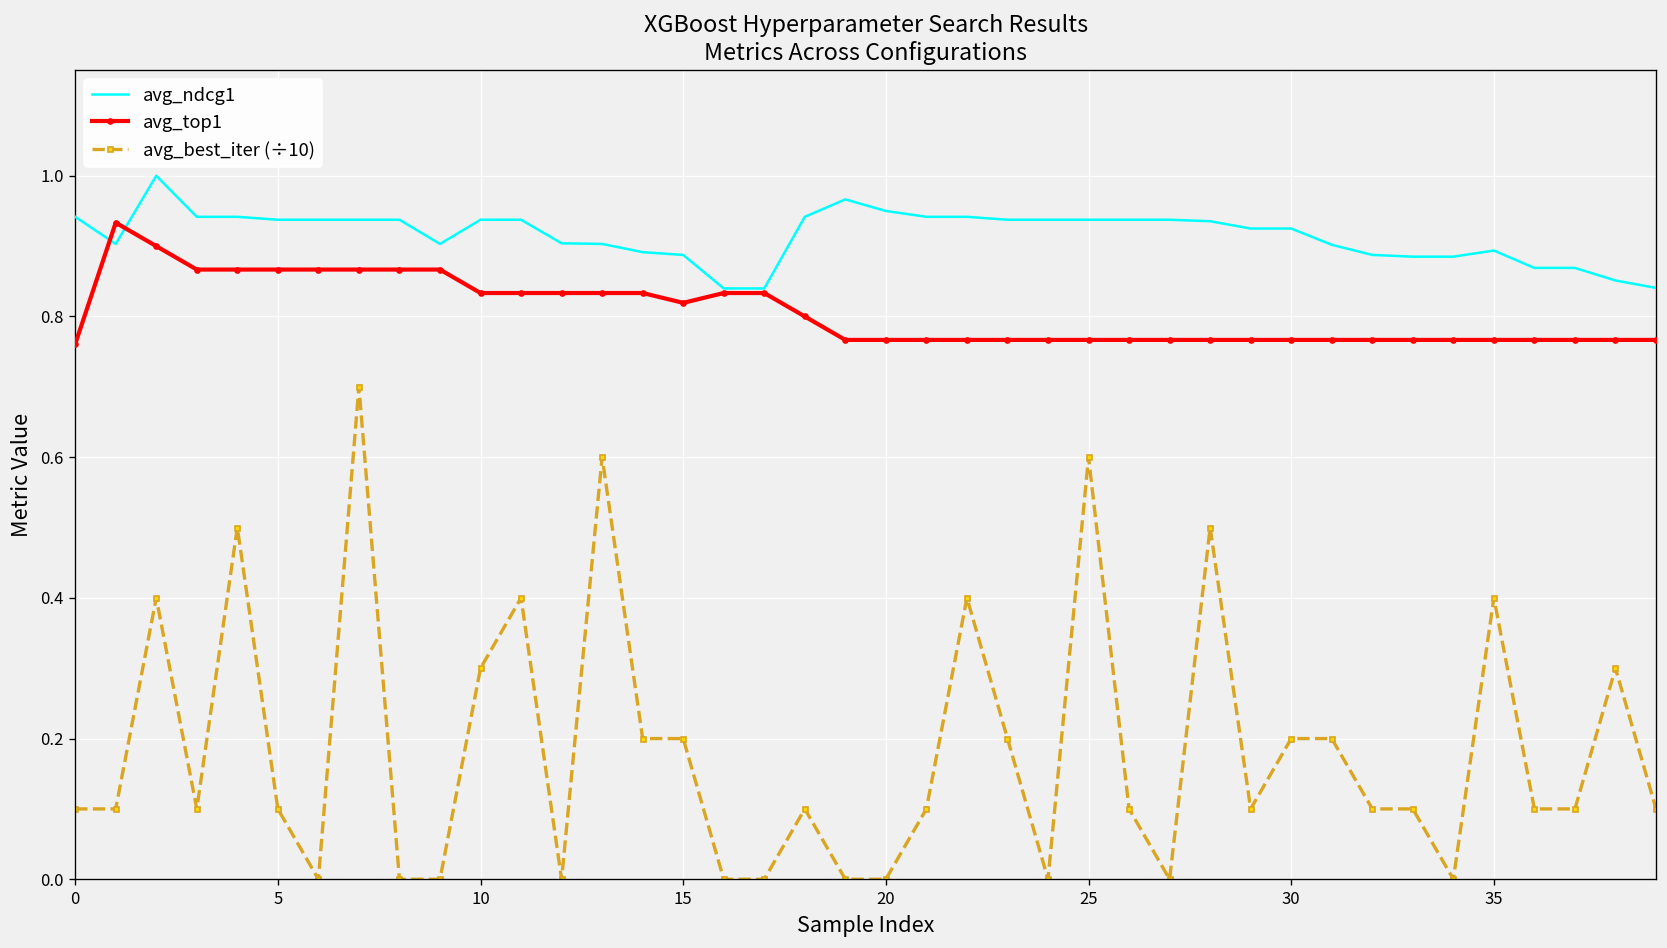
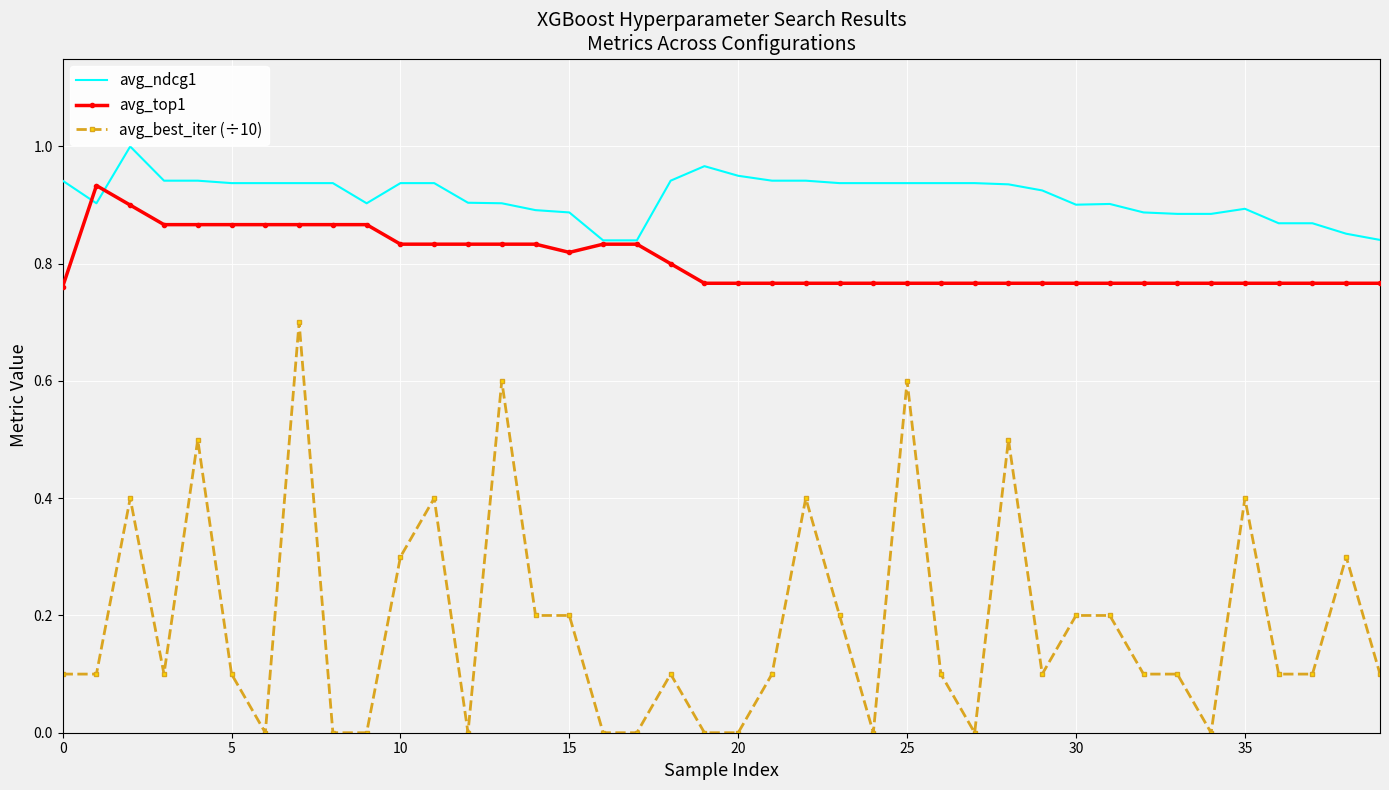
avg_ndcg1, 30: 0.92 -> 0.90
